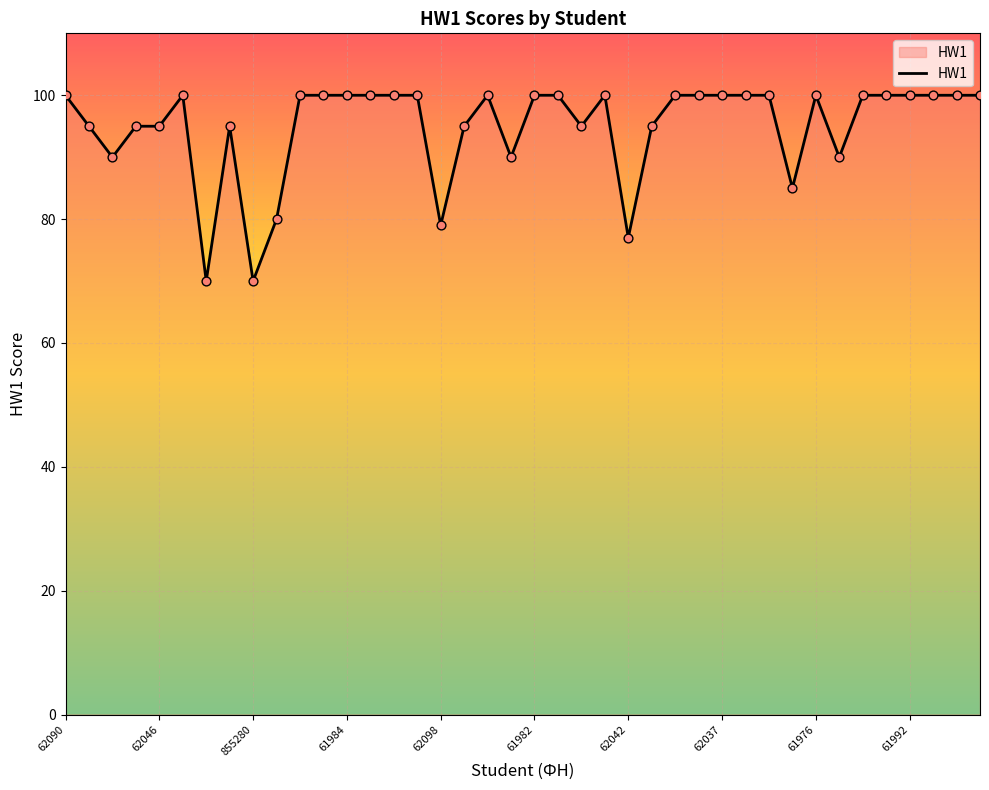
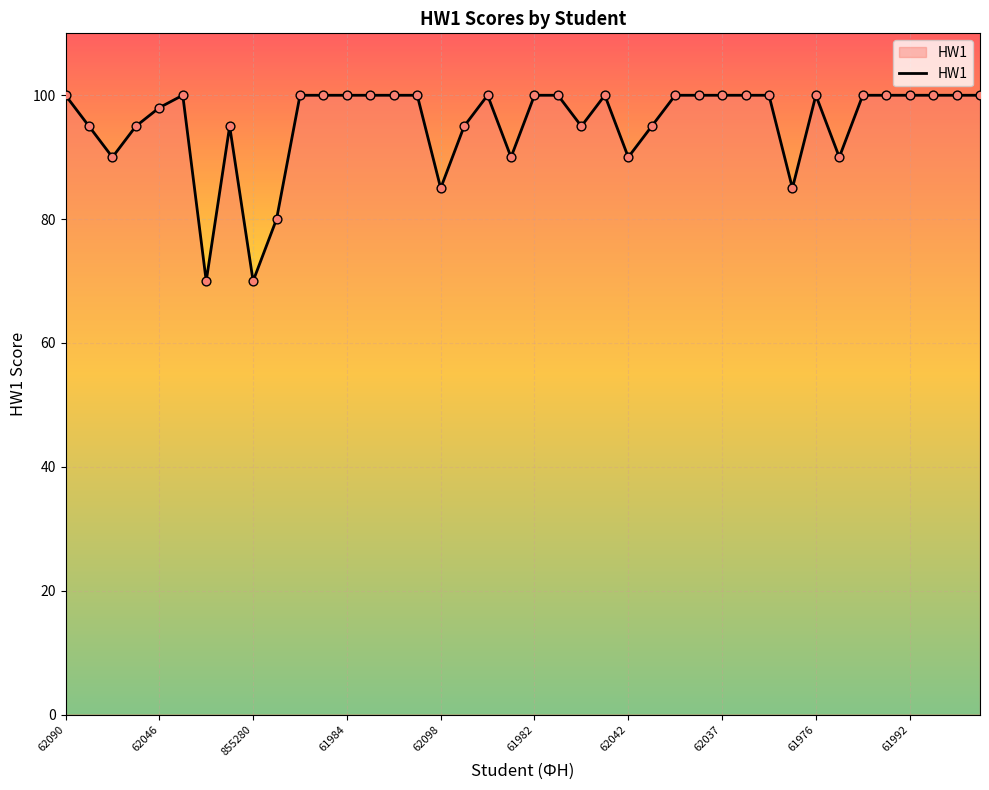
62046: 95 -> 98
62098: 79 -> 85
62042: 77 -> 90
